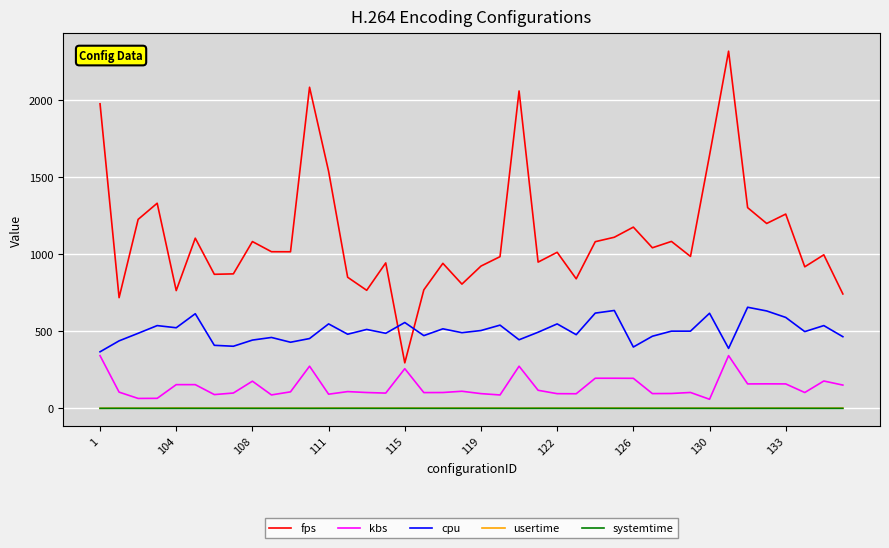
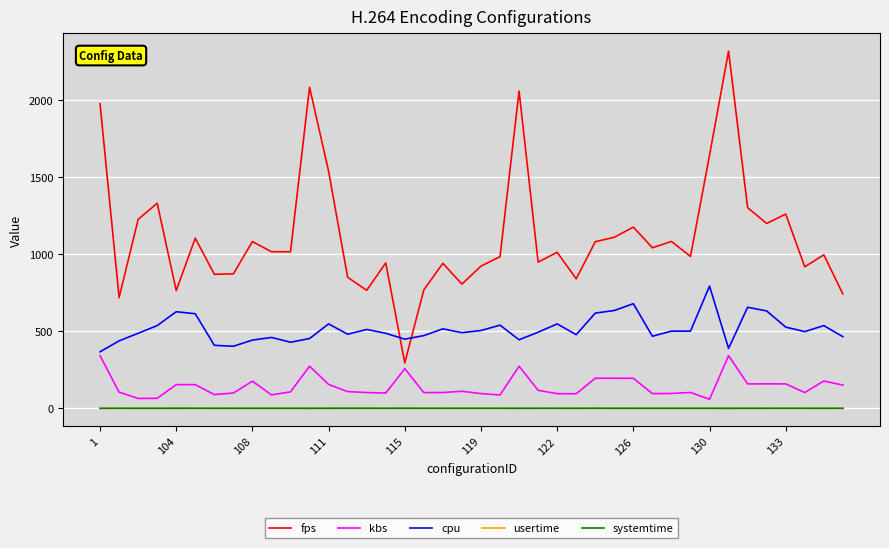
cpu, 104: 520 -> 630
kbs, 111: 90 -> 160
cpu, 115: 560 -> 450
cpu, 126: 400 -> 680
cpu, 130: 620 -> 790
cpu, 133: 590 -> 530
